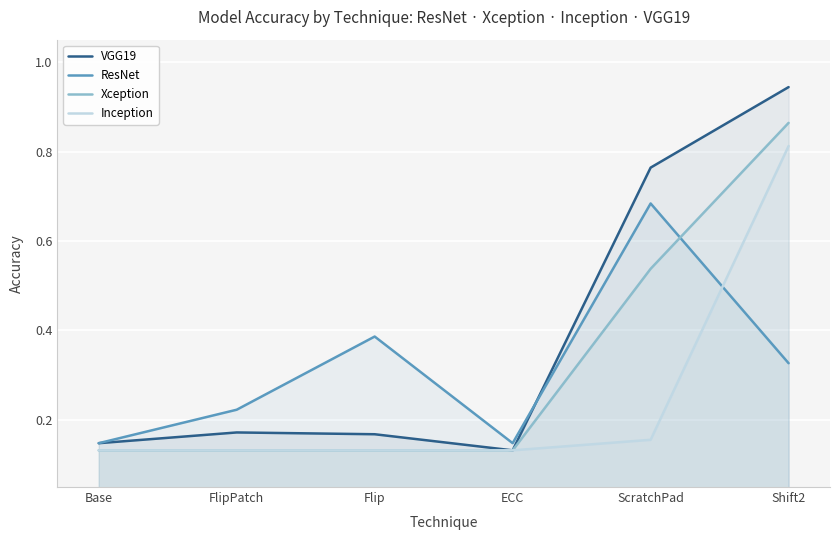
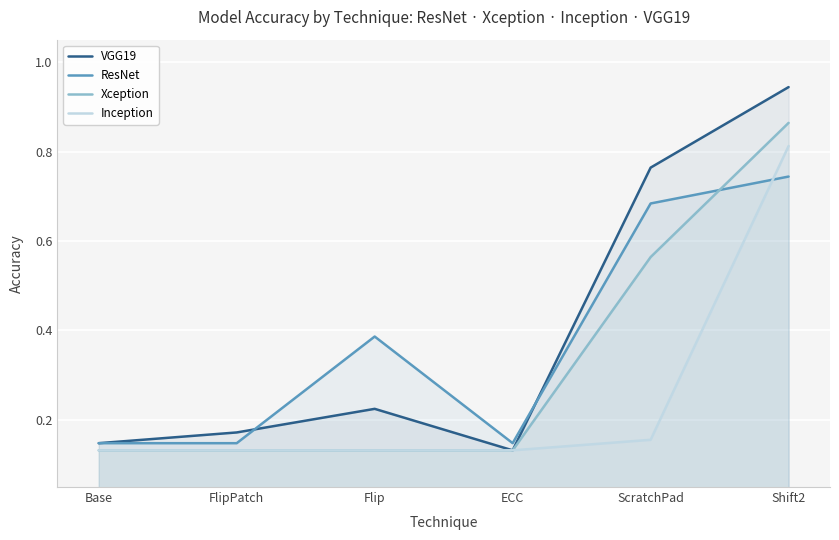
ResNet, FlipPatch: 0.22 -> 0.15
VGG19, Flip: 0.17 -> 0.22
Xception, ScratchPad: 0.54 -> 0.56
ResNet, Shift2: 0.33 -> 0.74
